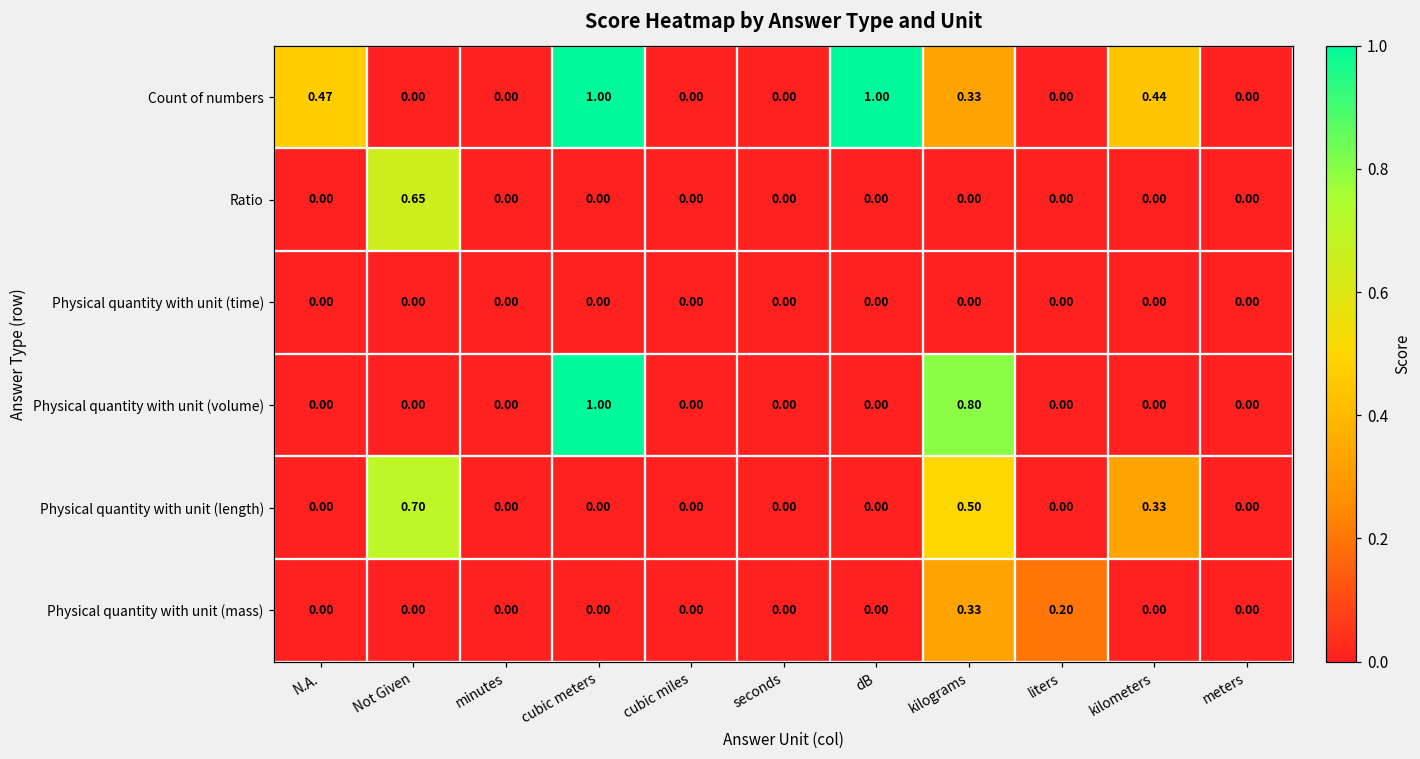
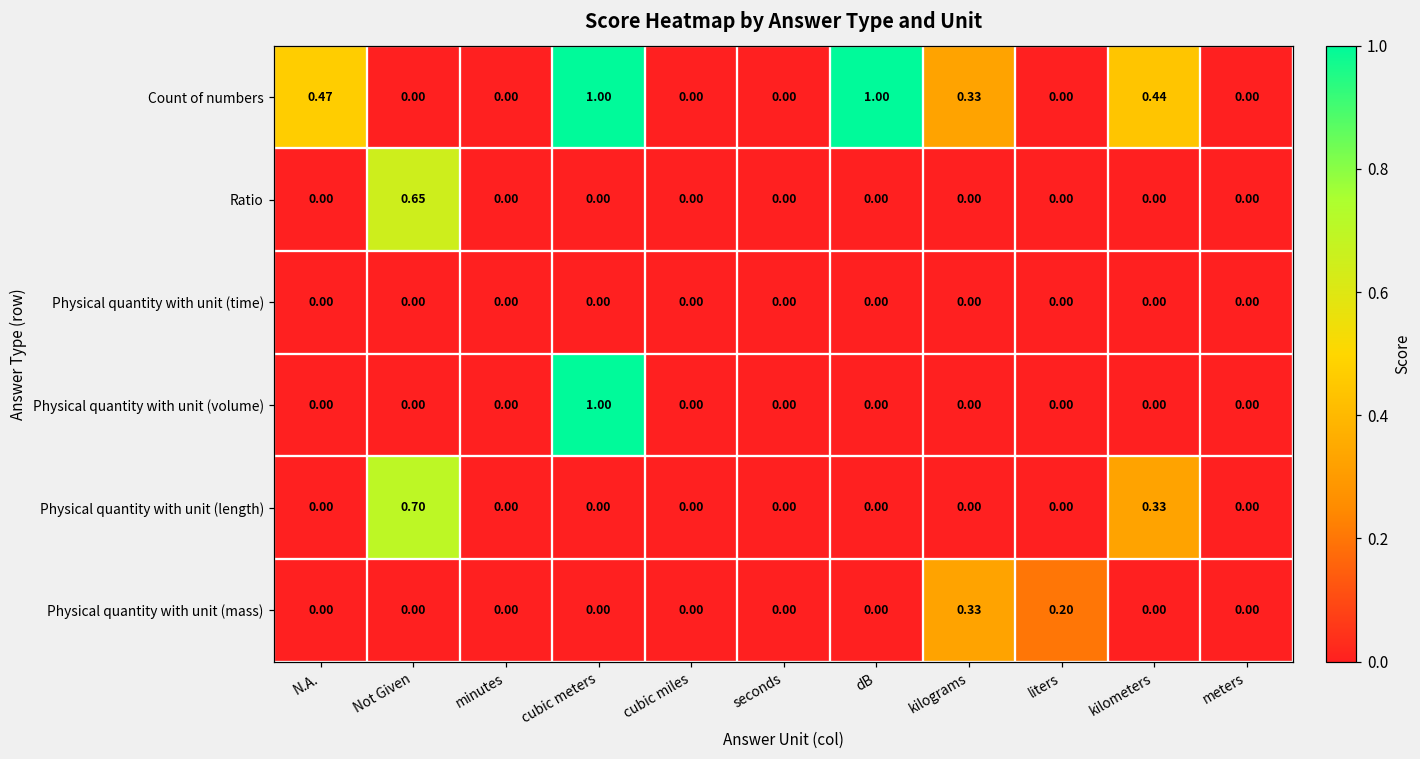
Physical quantity with unit (volume), kilograms: 0.80 -> 0.00
Physical quantity with unit (length), kilograms: 0.50 -> 0.00
